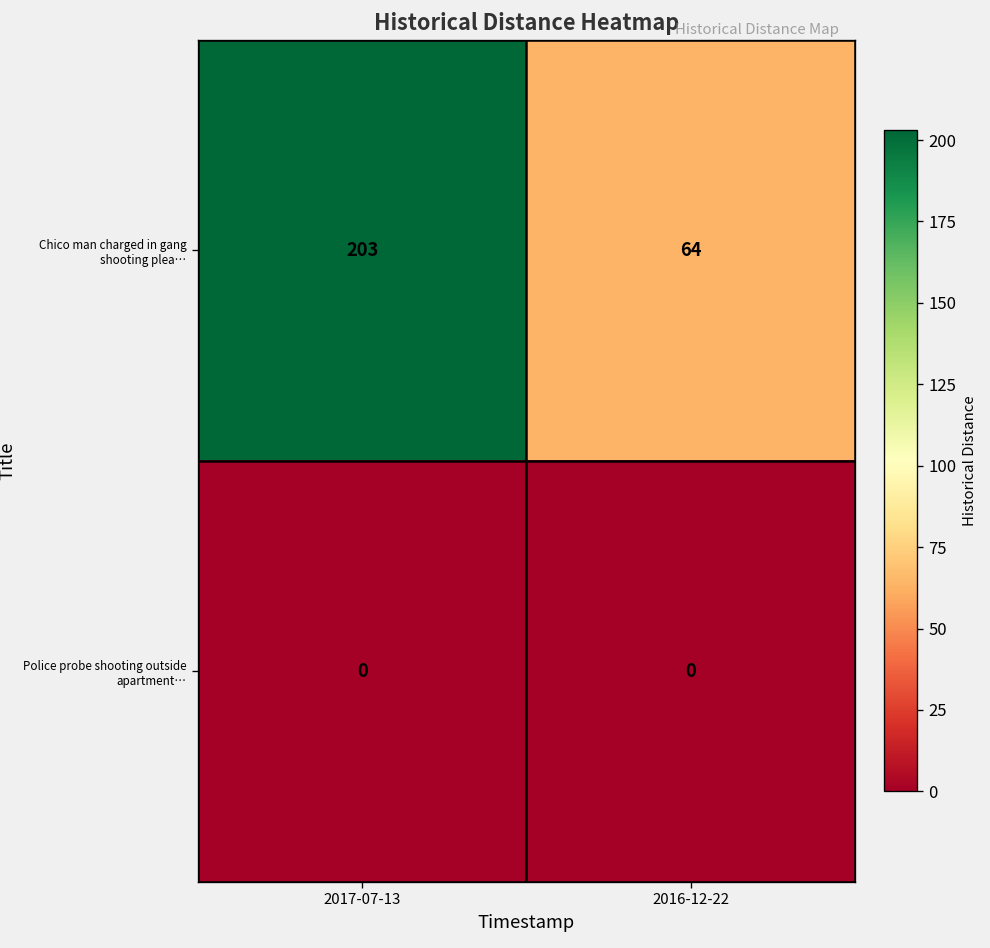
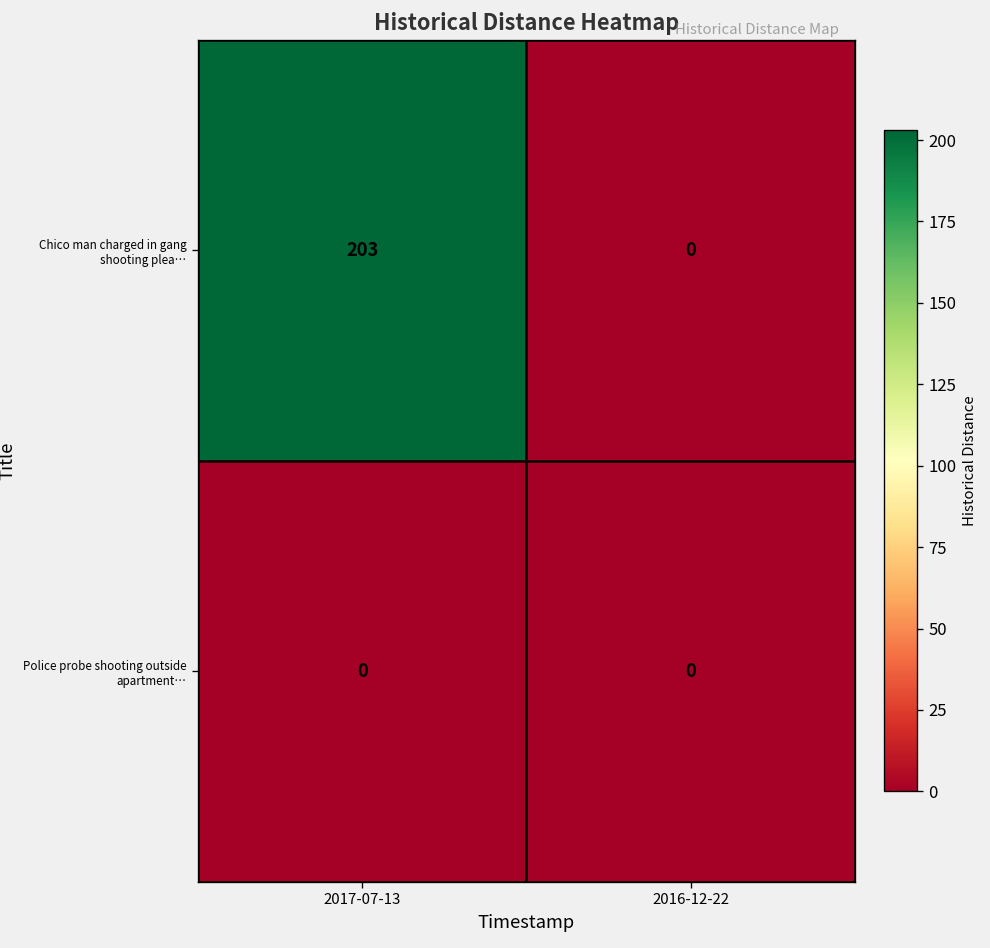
Chico man charged in gang shooting plea…, 2016-12-22: 64 -> 0
